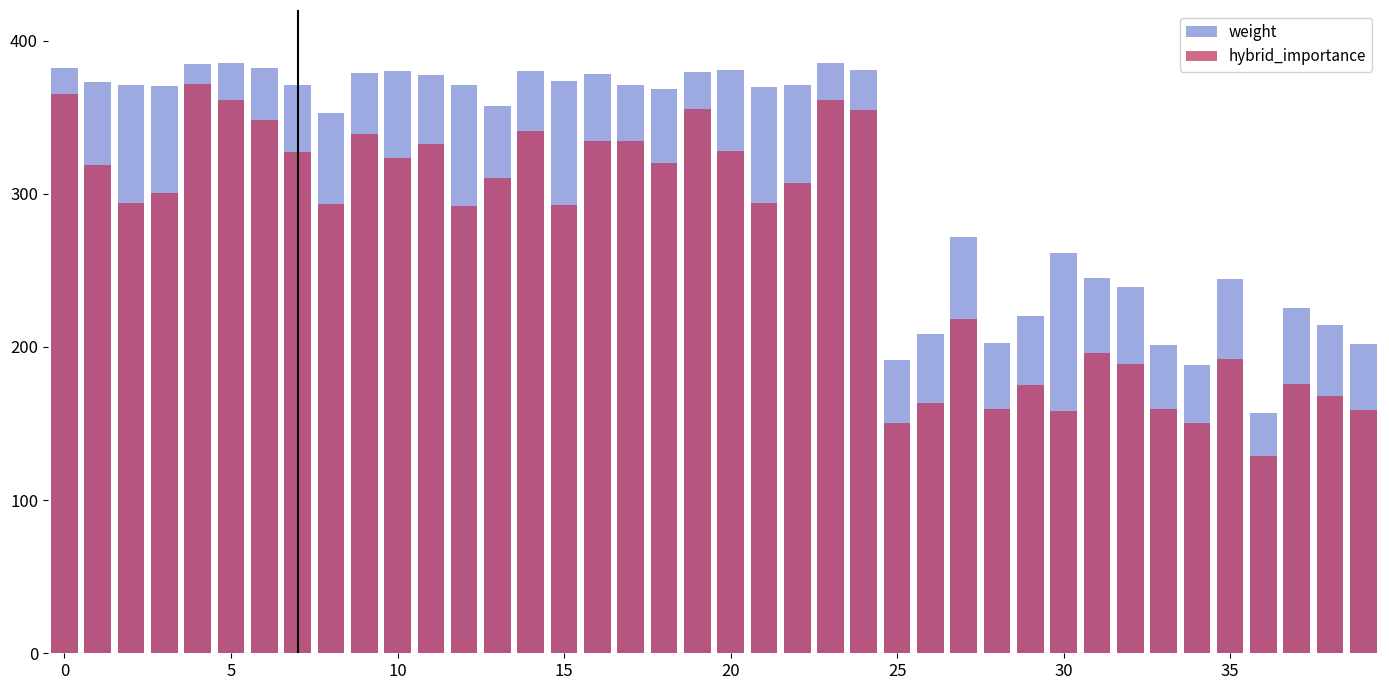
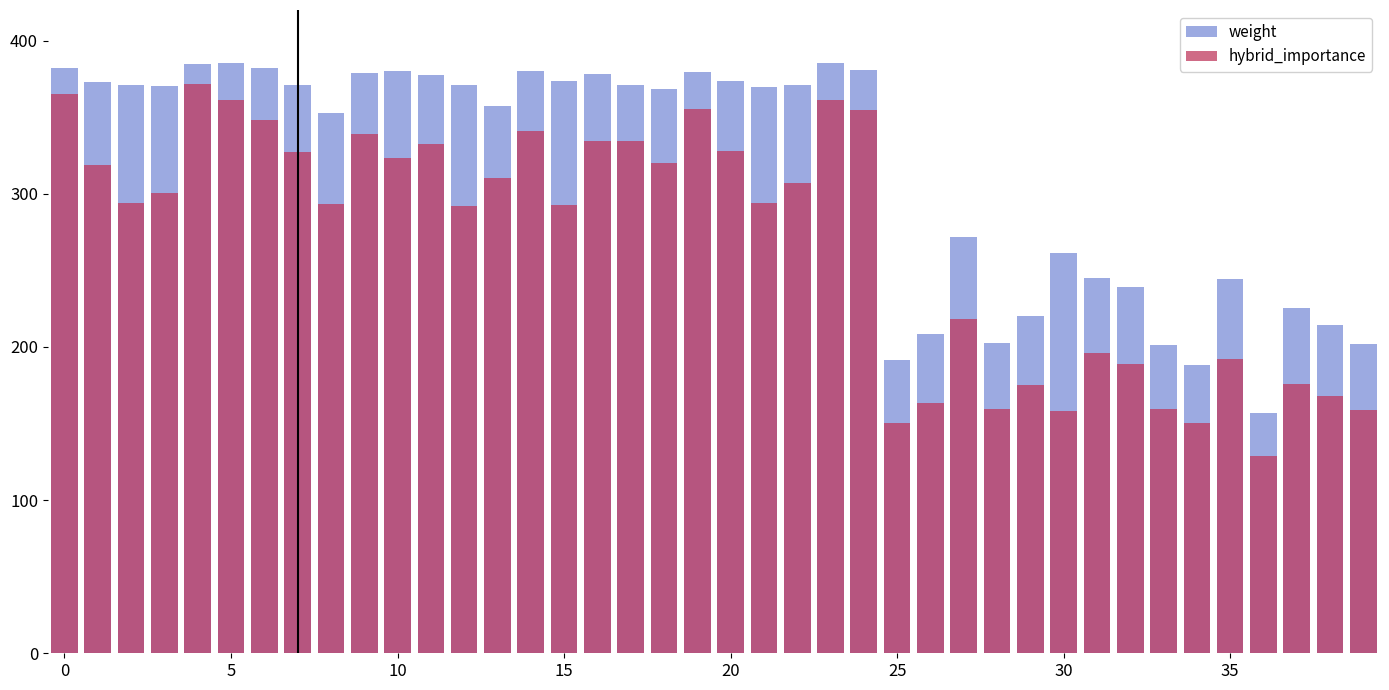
weight, 20: 381 -> 374
